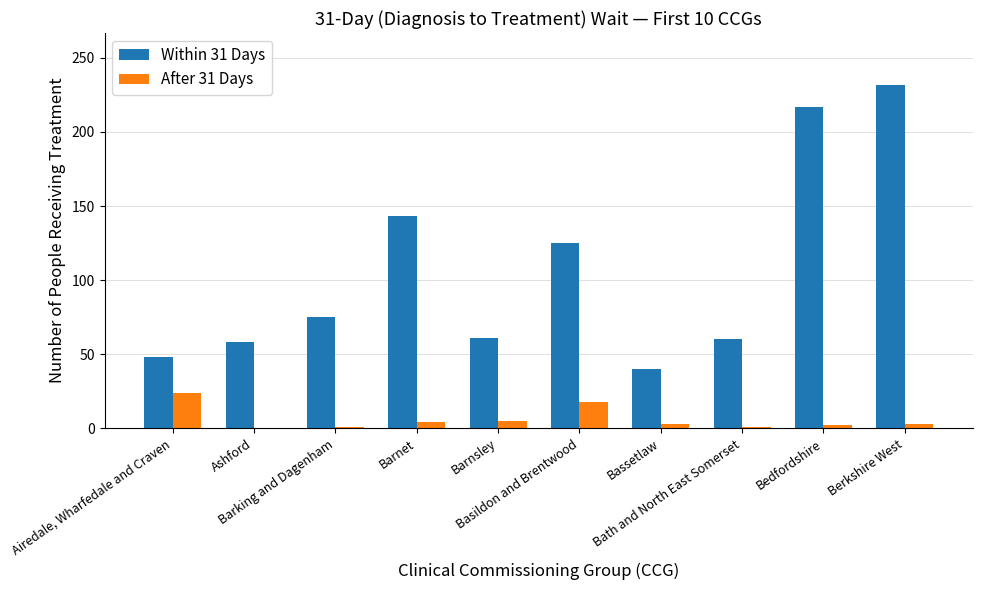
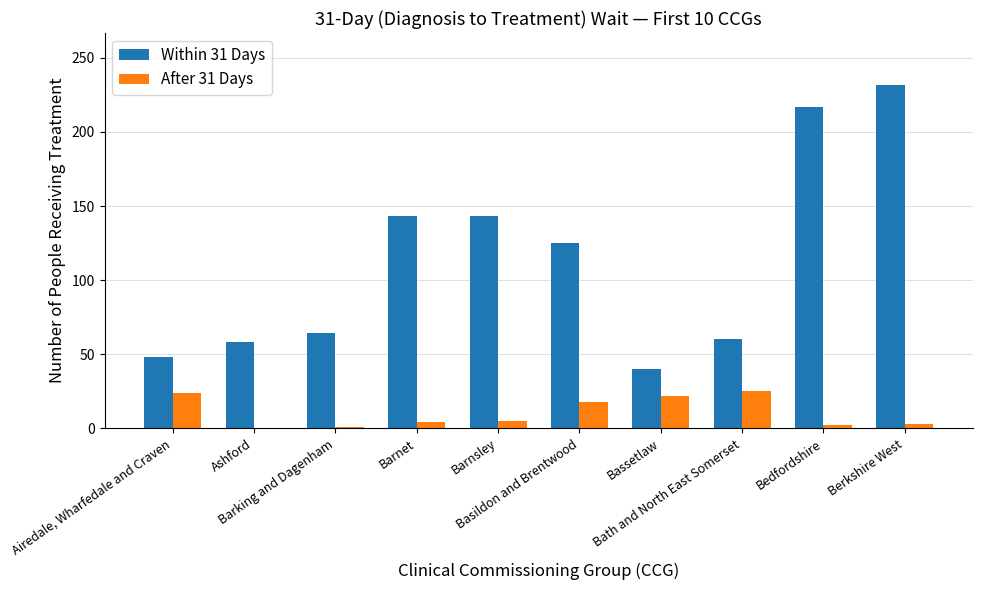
Within 31 Days, Barking and Dagenham: 75 -> 64
Within 31 Days, Barnsley: 61 -> 143
After 31 Days, Bassetlaw: 3 -> 22
After 31 Days, Bath and North East Somerset: 1 -> 25
